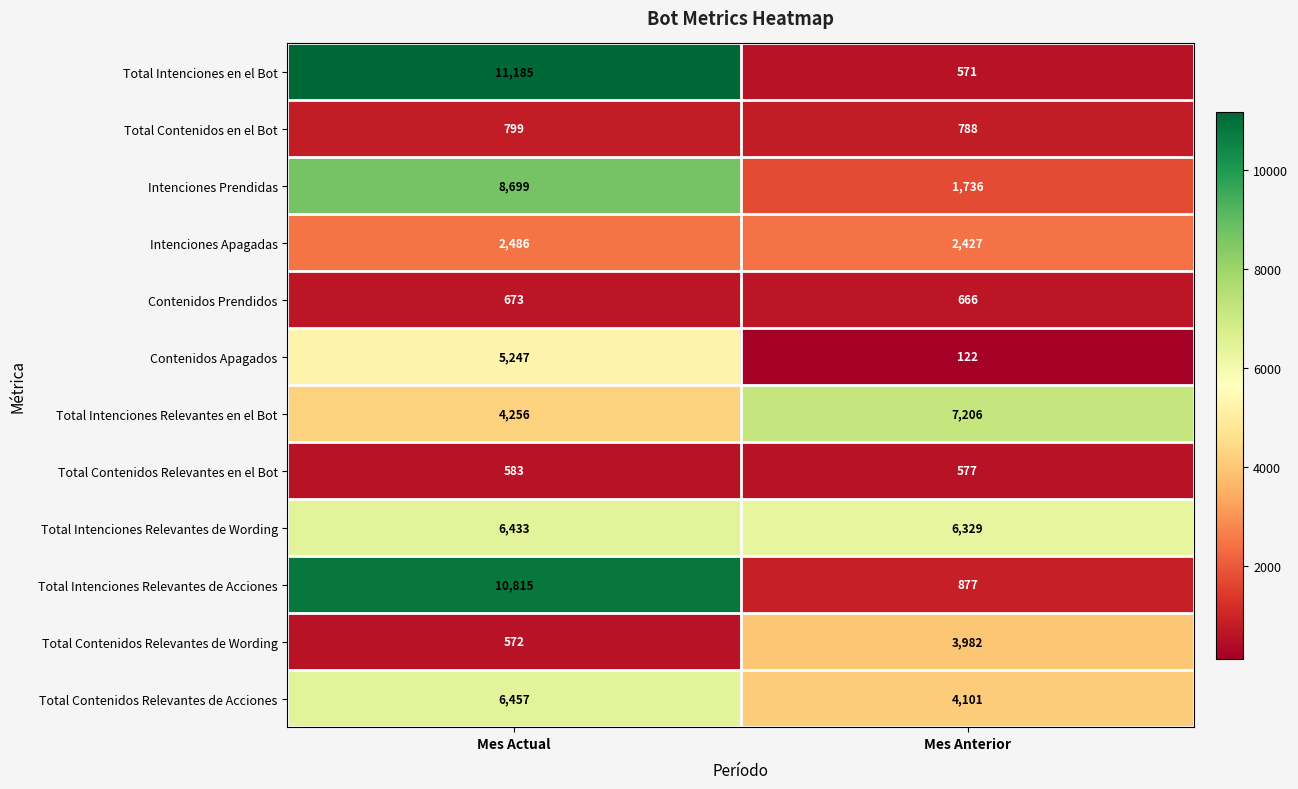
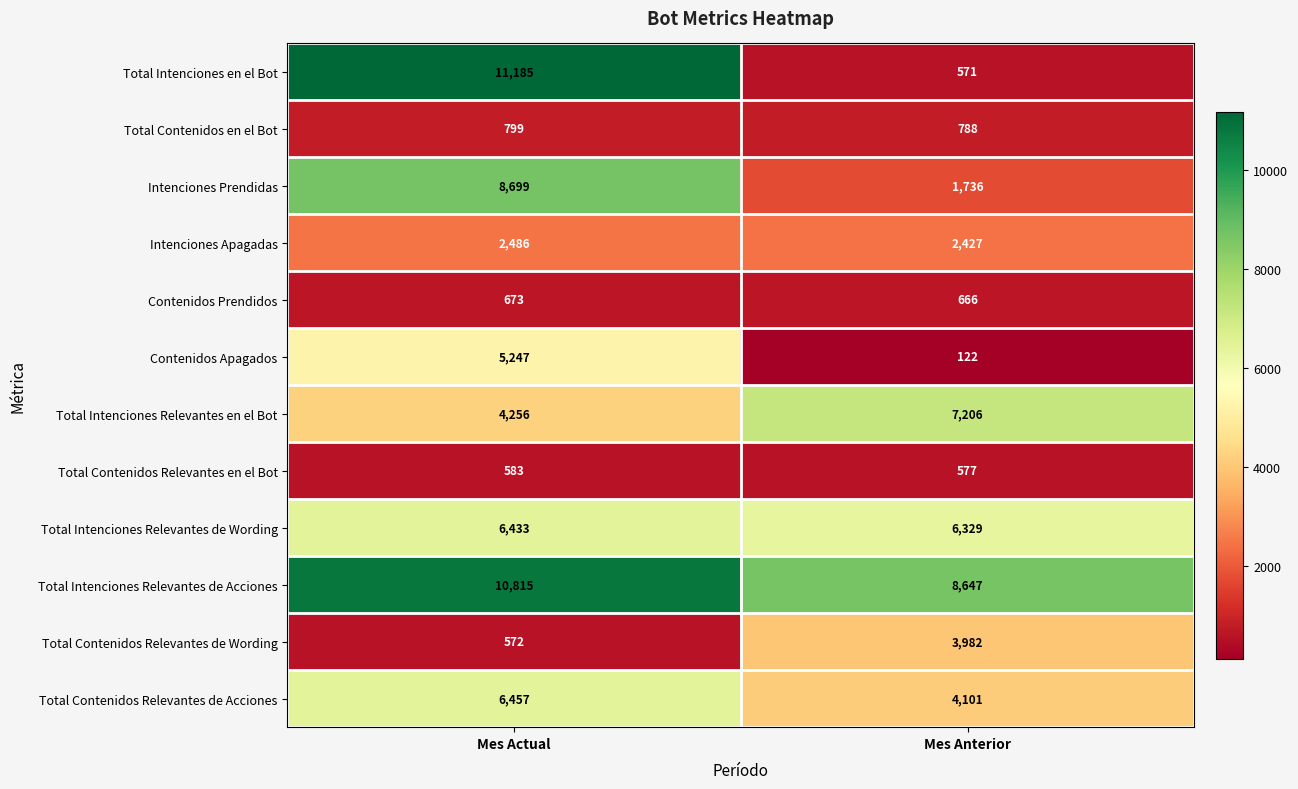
Total Intenciones Relevantes de Acciones, Mes Anterior: 877 -> 8,647
